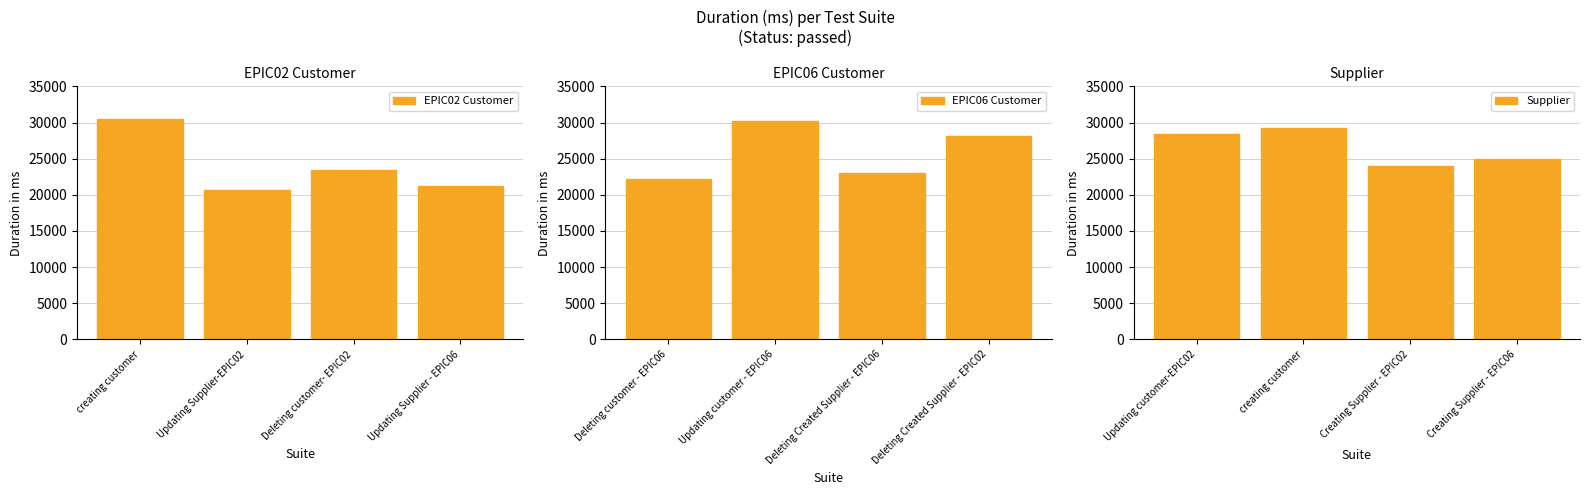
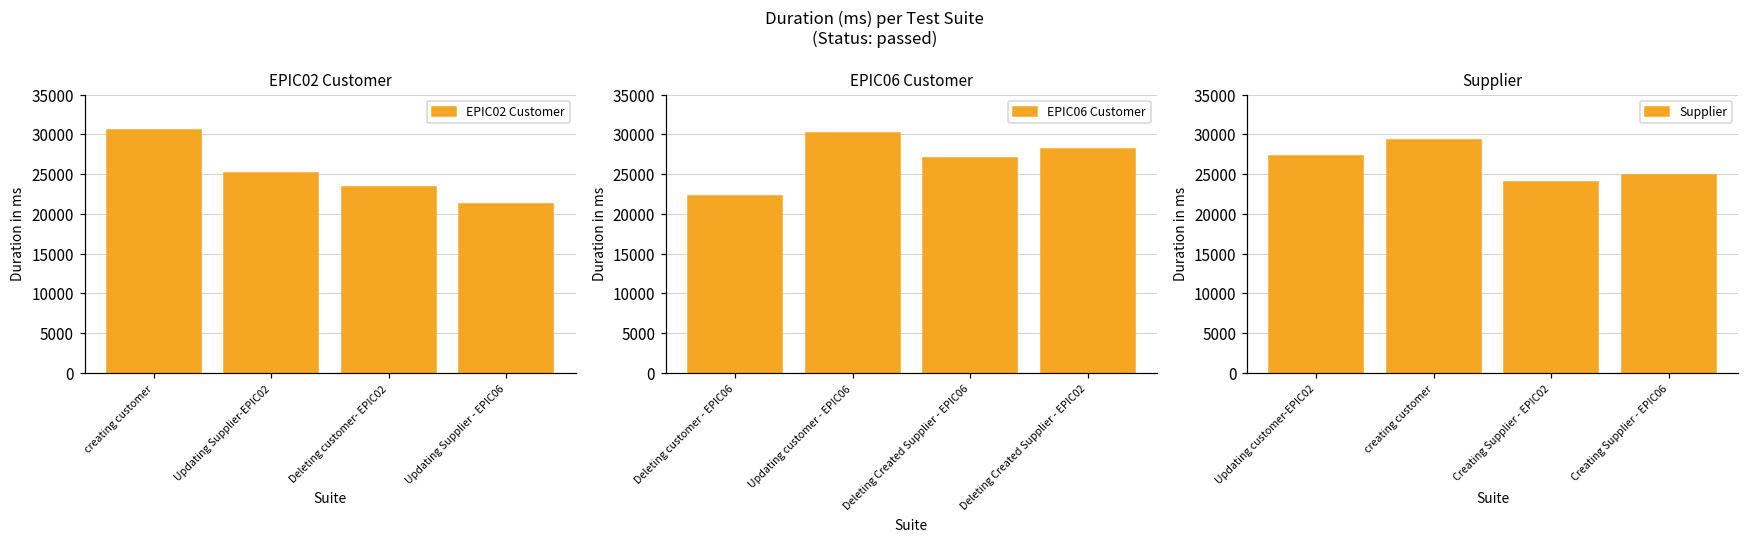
EPIC02 Customer, Updating Supplier-EPIC02: 21000 -> 25000
EPIC06 Customer, Deleting Created Supplier - EPIC06: 23000 -> 27000
Supplier, Updating customer-EPIC02: 28000 -> 27000
